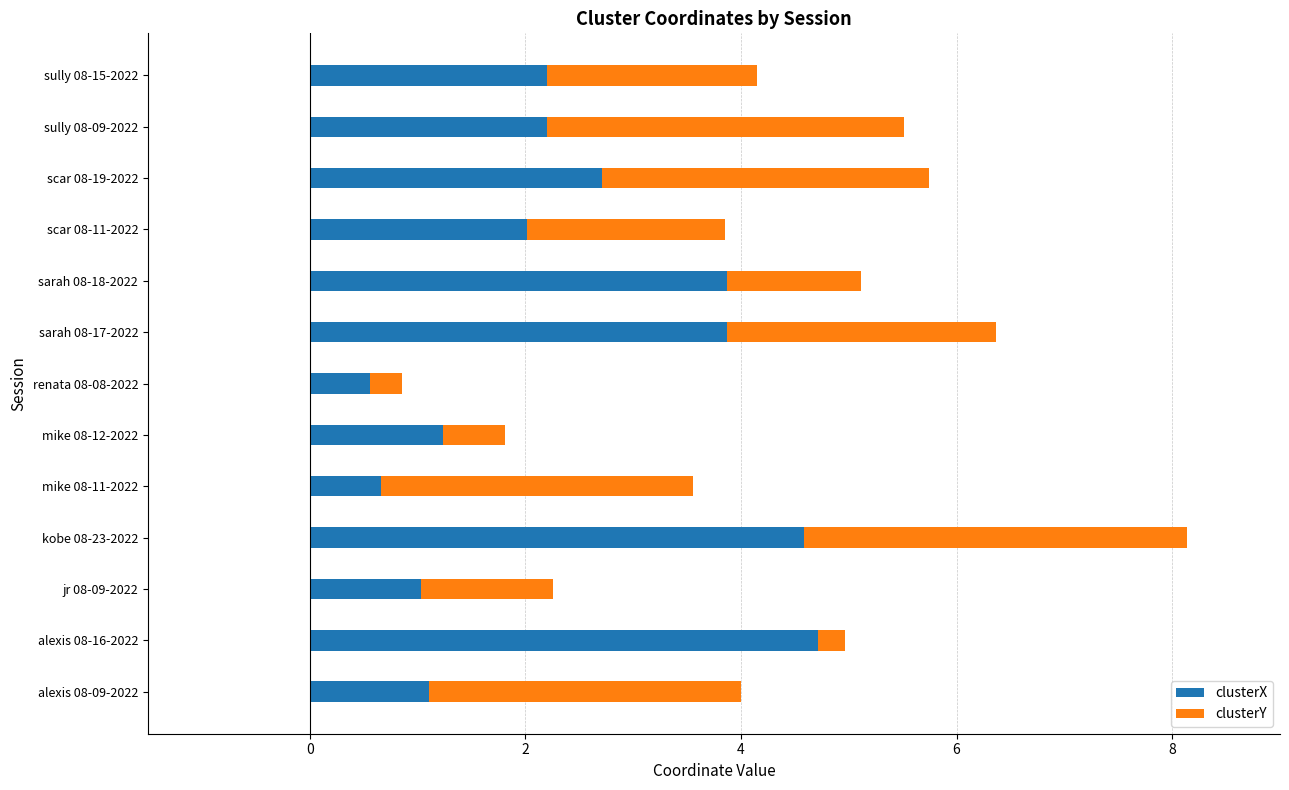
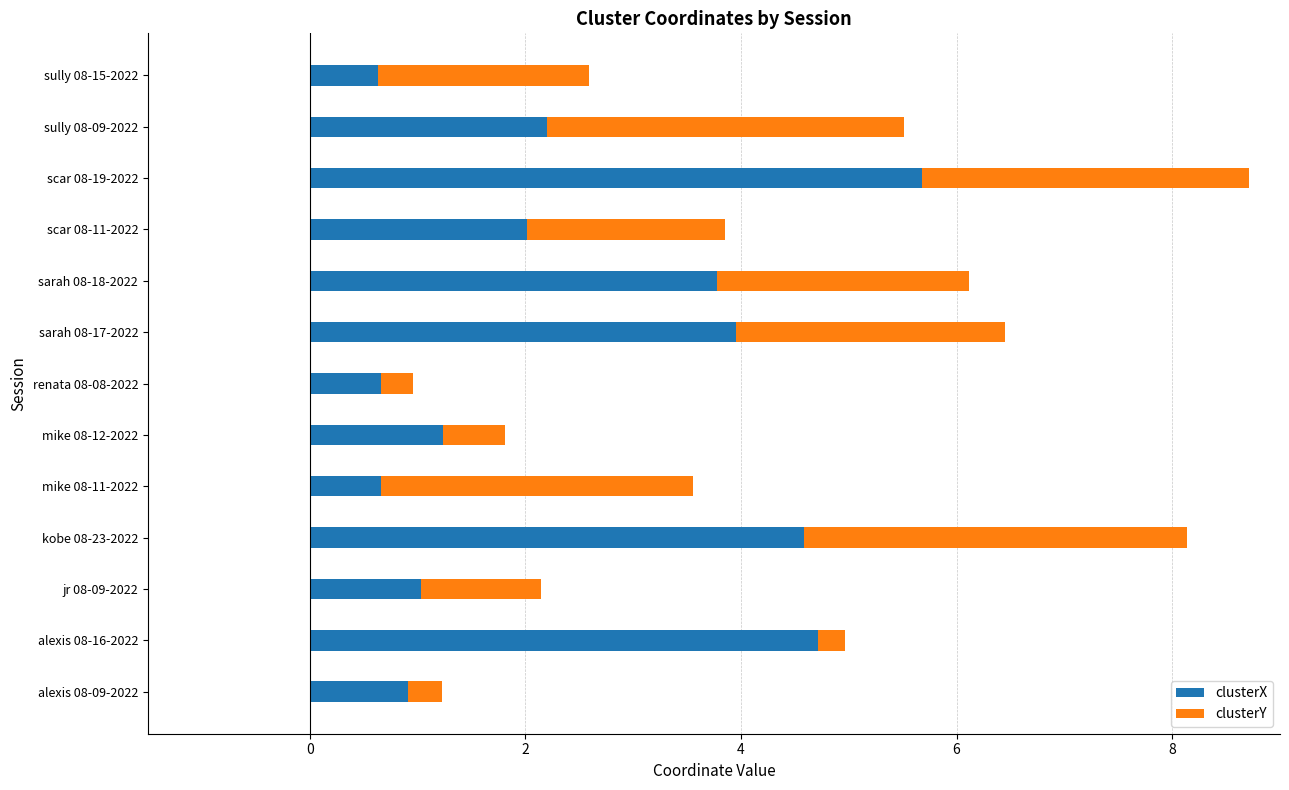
clusterX, sully 08-15-2022: 2.20 -> 0.64
clusterX, scar 08-19-2022: 2.71 -> 5.68
clusterX, sarah 08-18-2022: 3.87 -> 3.78
clusterY, sarah 08-18-2022: 1.24 -> 2.33
clusterX, sarah 08-17-2022: 3.87 -> 3.95
clusterX, renata 08-08-2022: 0.86 -> 0.96
clusterY, jr 08-09-2022: 1.23 -> 1.11
clusterX, alexis 08-09-2022: 1.10 -> 0.91
clusterY, alexis 08-09-2022: 2.90 -> 0.32
